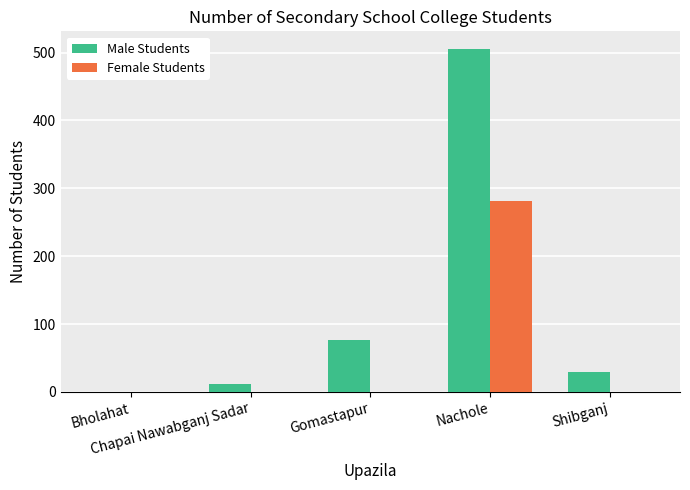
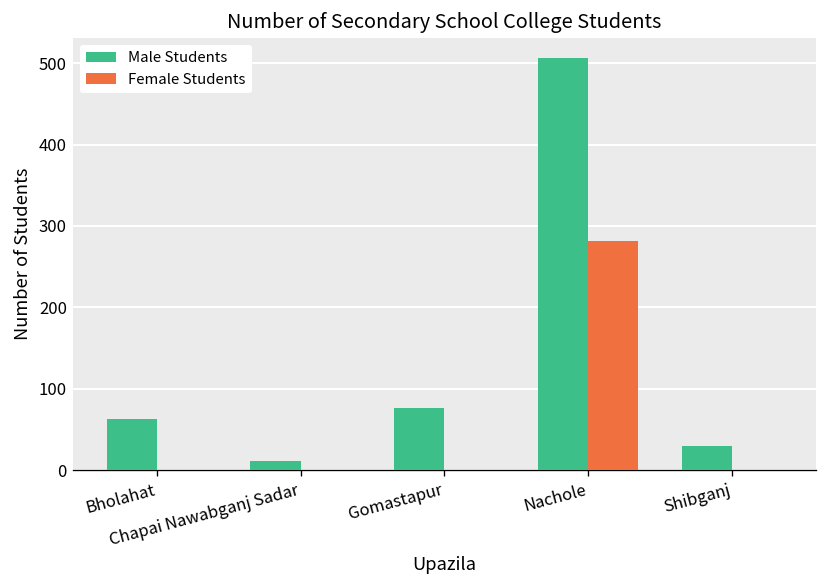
Male Students, Bholahat: 0 -> 60
